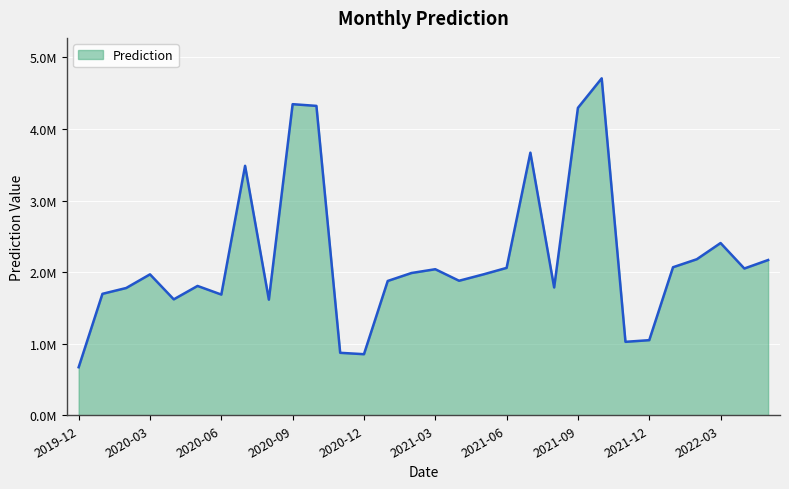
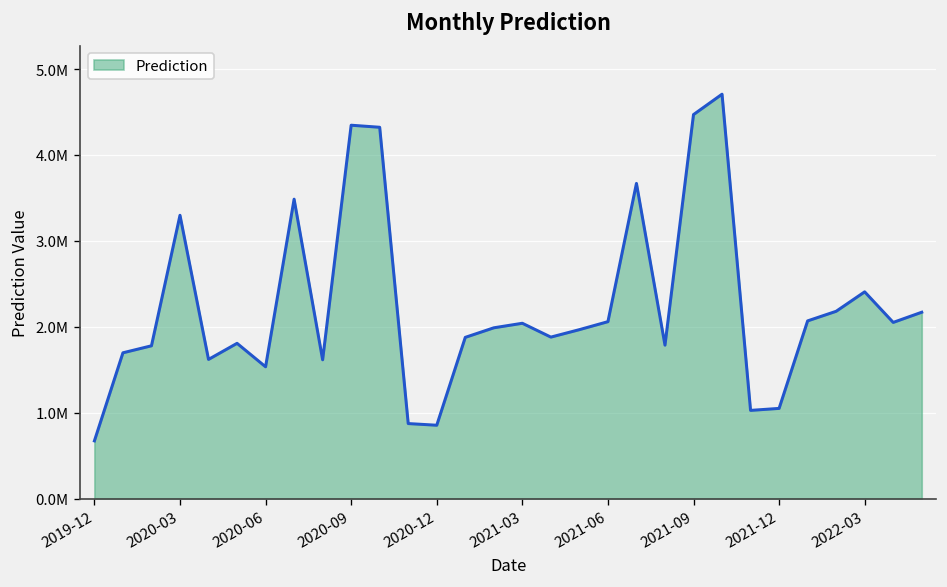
2020-03: 2000000 -> 3300000
2020-06: 1700000 -> 1500000
2021-09: 4300000 -> 4500000
